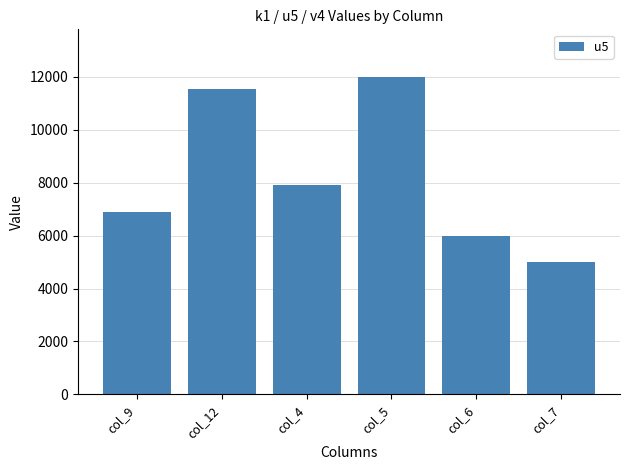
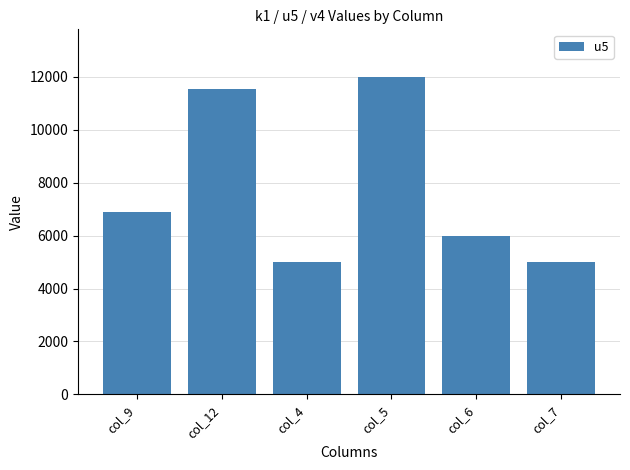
col_4: 7900 -> 5000
